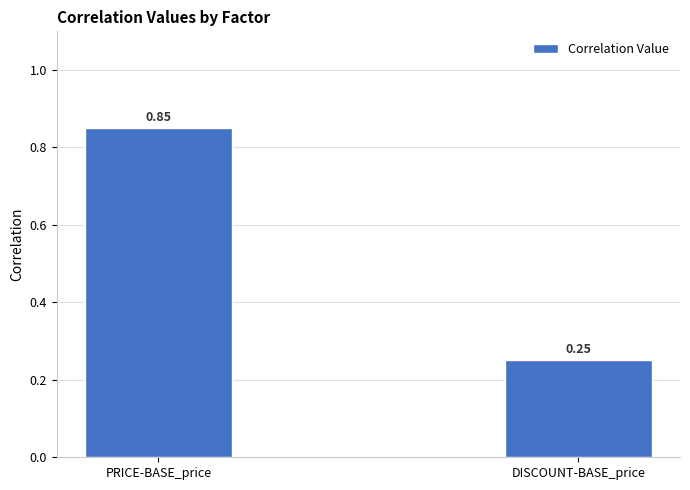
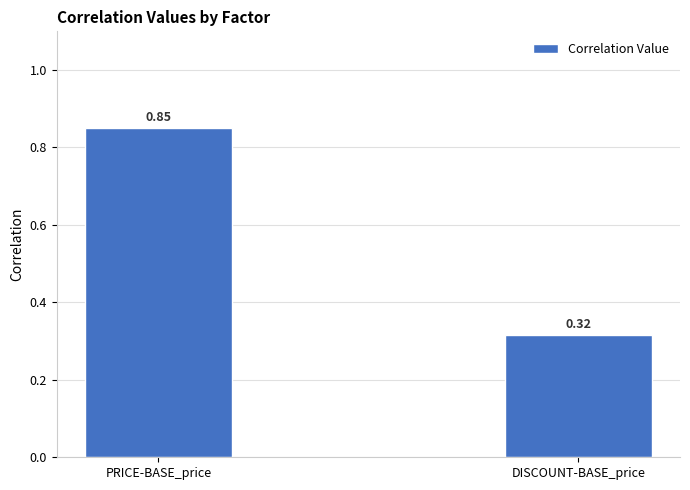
DISCOUNT-BASE_price: 0.25 -> 0.32
